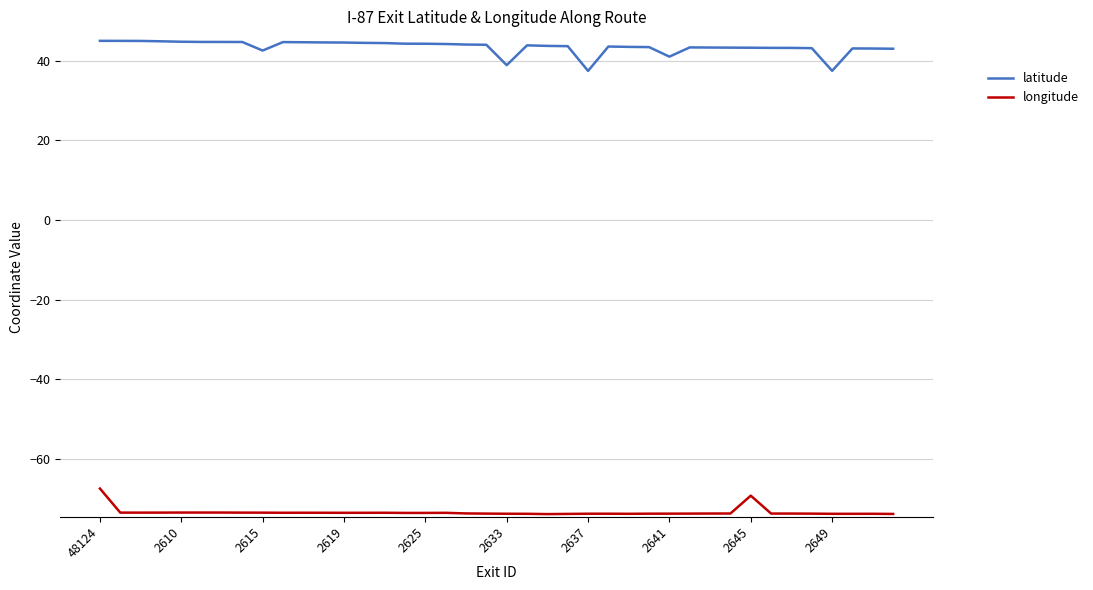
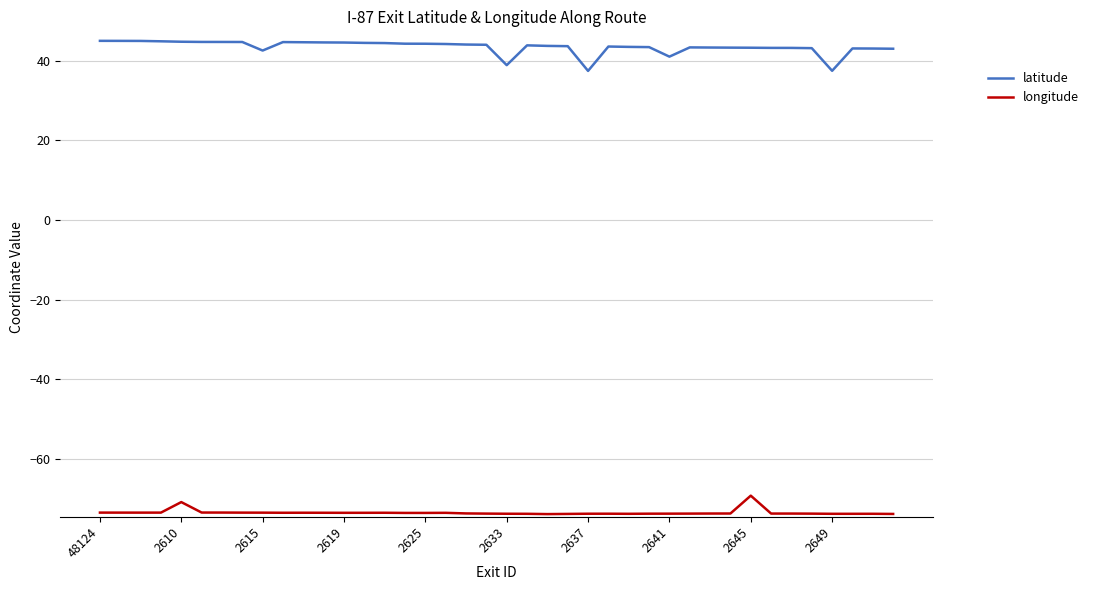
longitude, 48124: -67 -> -73
longitude, 2610: -73 -> -71
